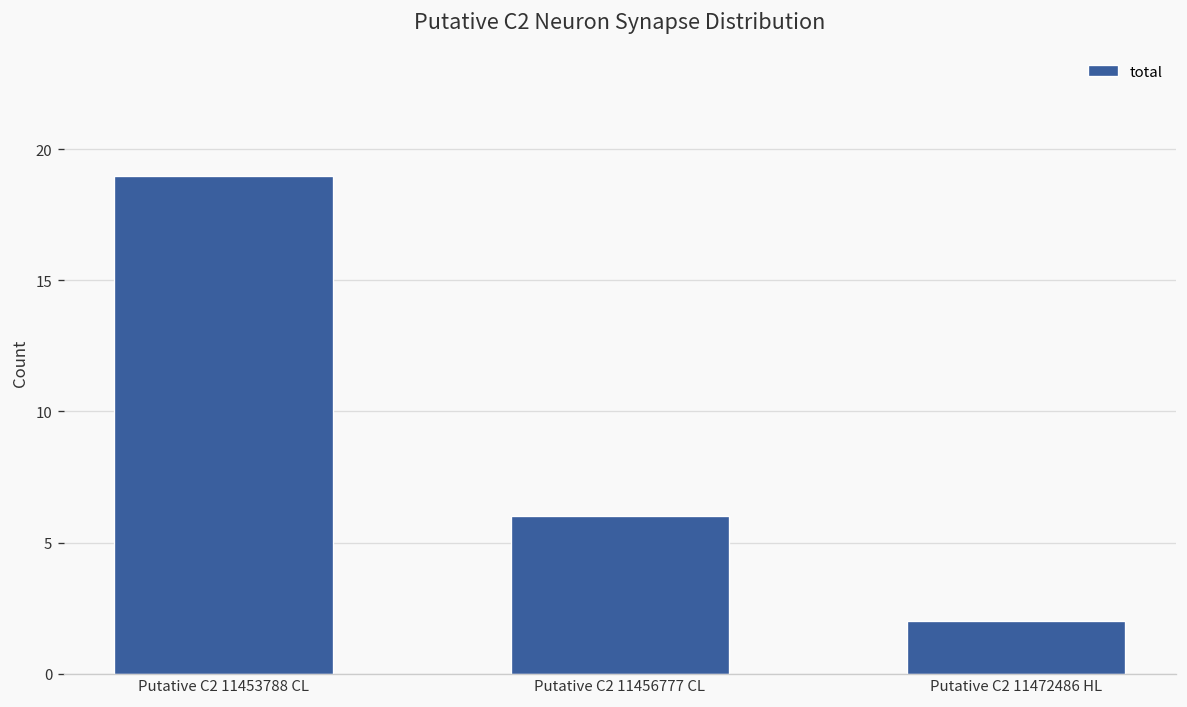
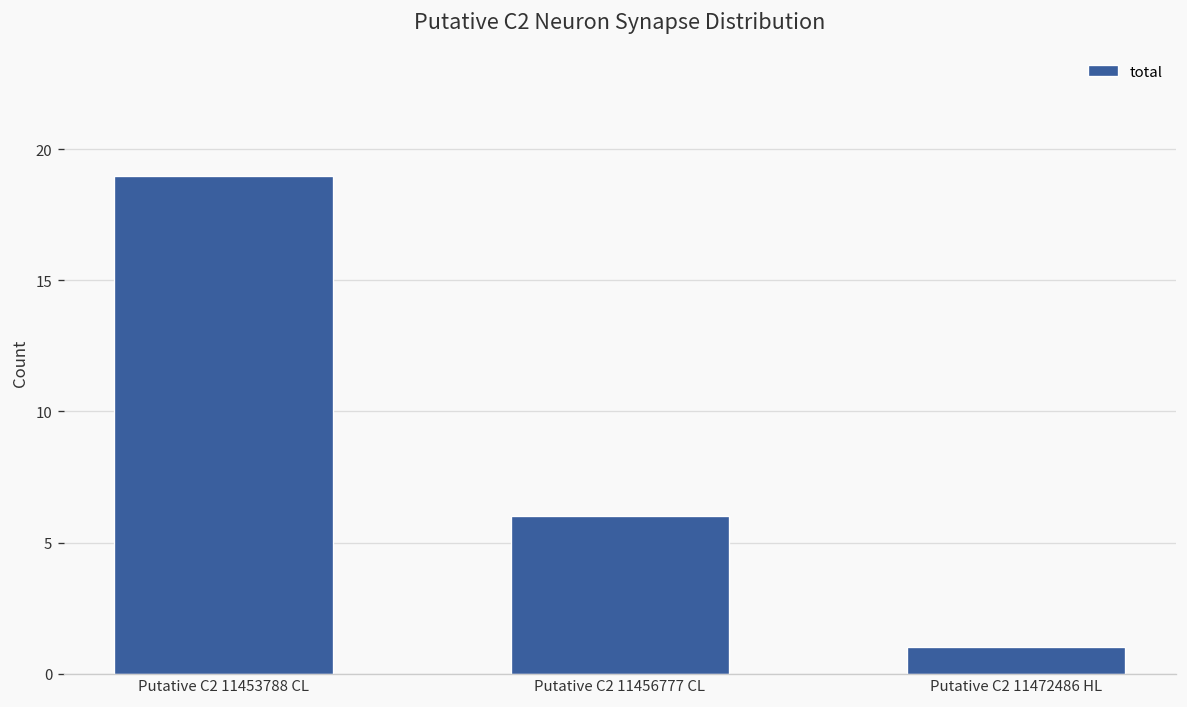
Putative C2 11472486 HL: 2 -> 1
